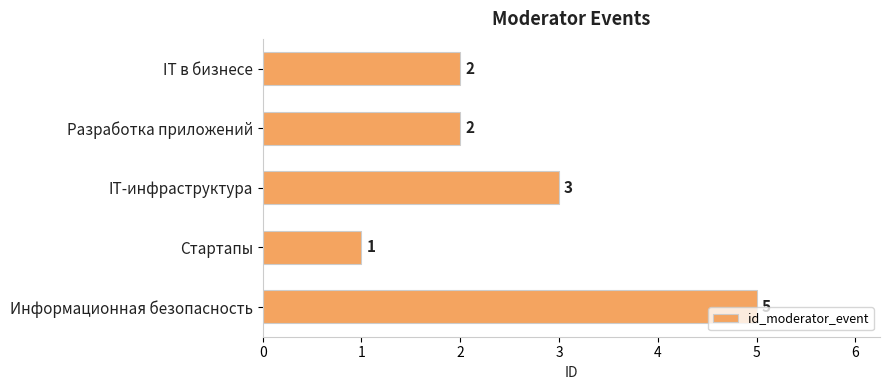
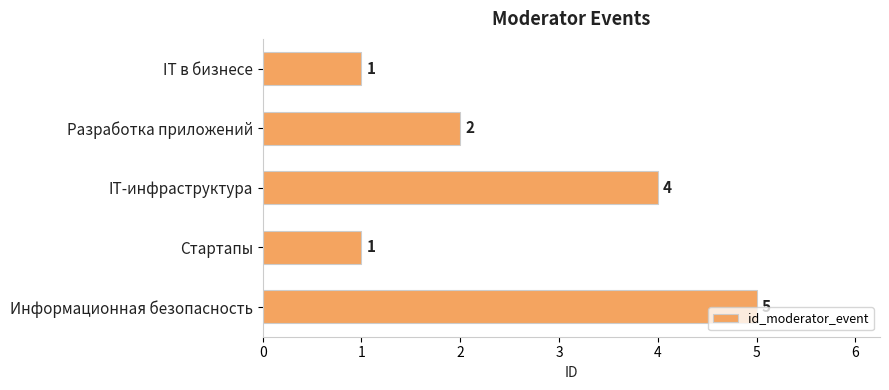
IT в бизнесе: 2 -> 1
IT-инфраструктура: 3 -> 4
